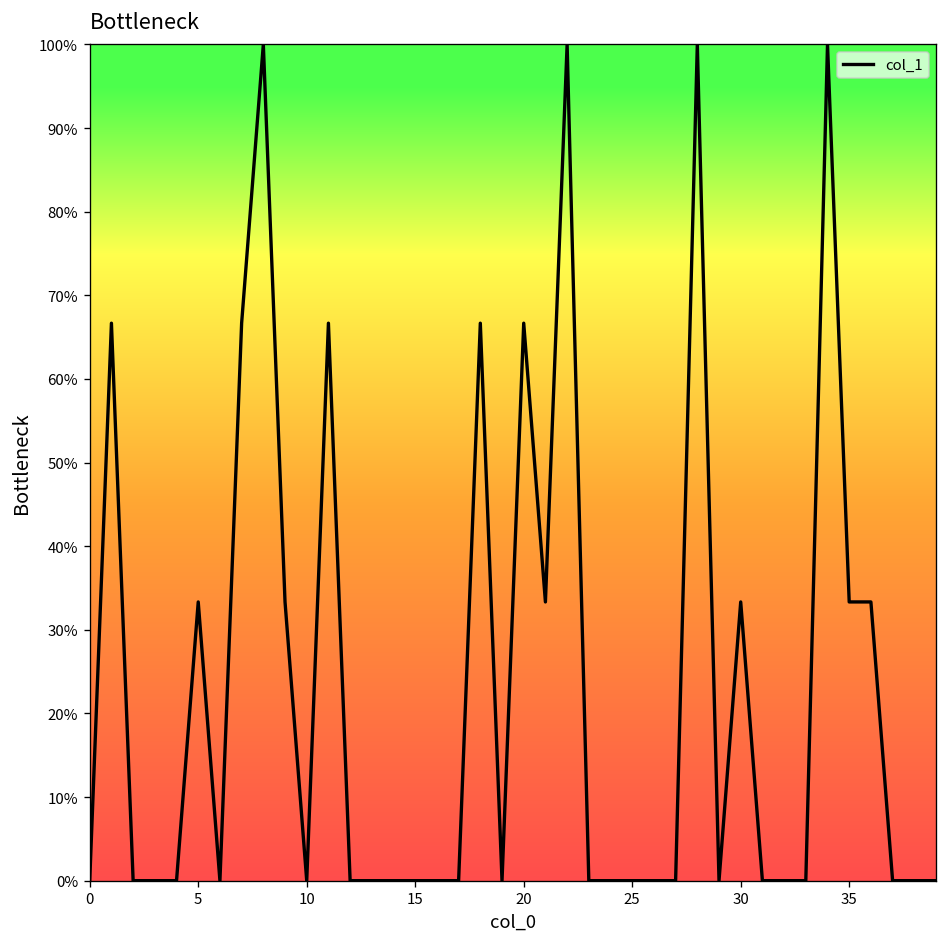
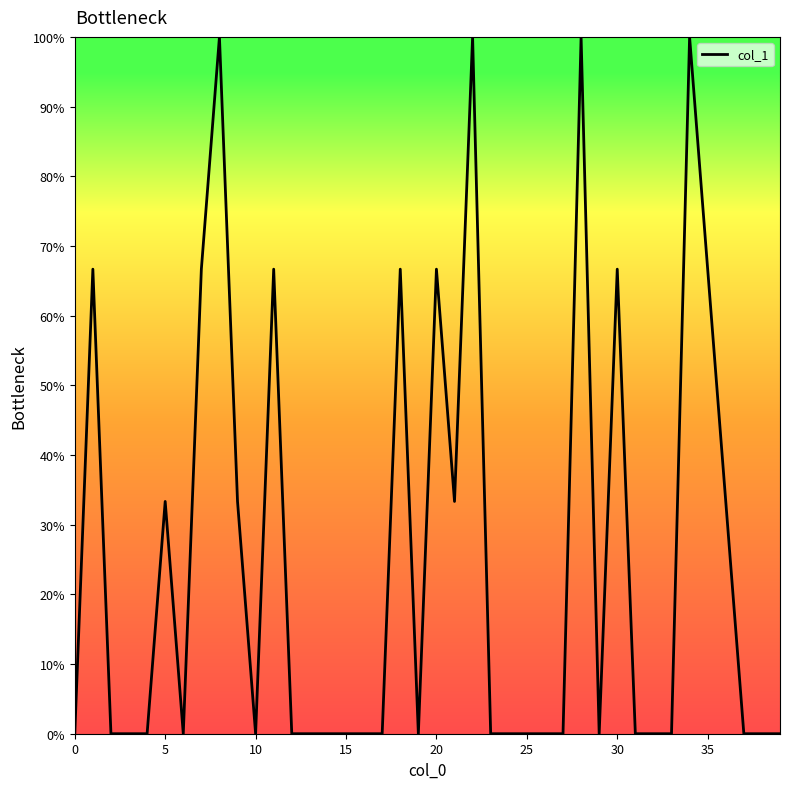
30: 33% -> 67%
35: 33% -> 67%
